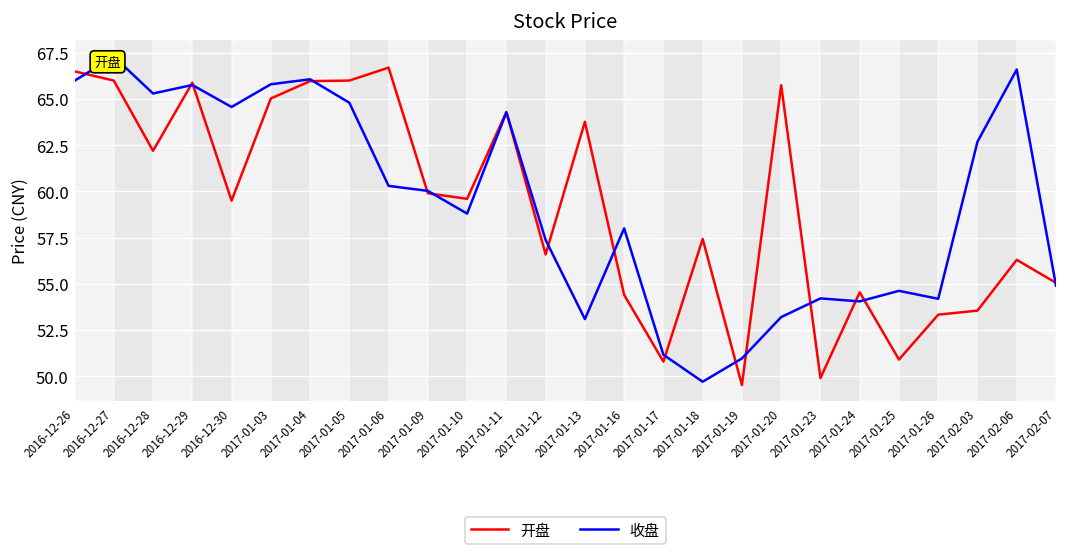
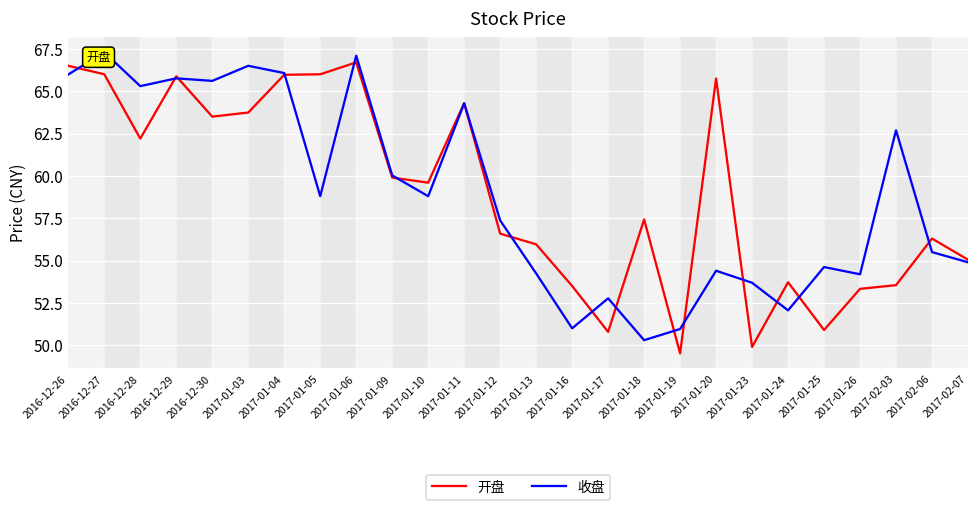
开盘, 2016-12-30: 59.5 -> 63.5
收盘, 2016-12-30: 64.6 -> 65.6
开盘, 2017-01-03: 65.0 -> 63.7
收盘, 2017-01-03: 65.8 -> 66.5
收盘, 2017-01-05: 64.8 -> 58.8
收盘, 2017-01-06: 60.3 -> 67.1
开盘, 2017-01-13: 63.8 -> 56.0
收盘, 2017-01-13: 53.1 -> 54.2
开盘, 2017-01-16: 54.4 -> 53.5
收盘, 2017-01-16: 58 -> 51
收盘, 2017-01-17: 51.2 -> 52.8
收盘, 2017-01-18: 49.7 -> 50.3
收盘, 2017-01-20: 53.2 -> 54.4
收盘, 2017-01-23: 54.2 -> 53.7
开盘, 2017-01-24: 54.5 -> 53.7
收盘, 2017-01-24: 54.1 -> 52.1
收盘, 2017-02-06: 66.6 -> 55.5
